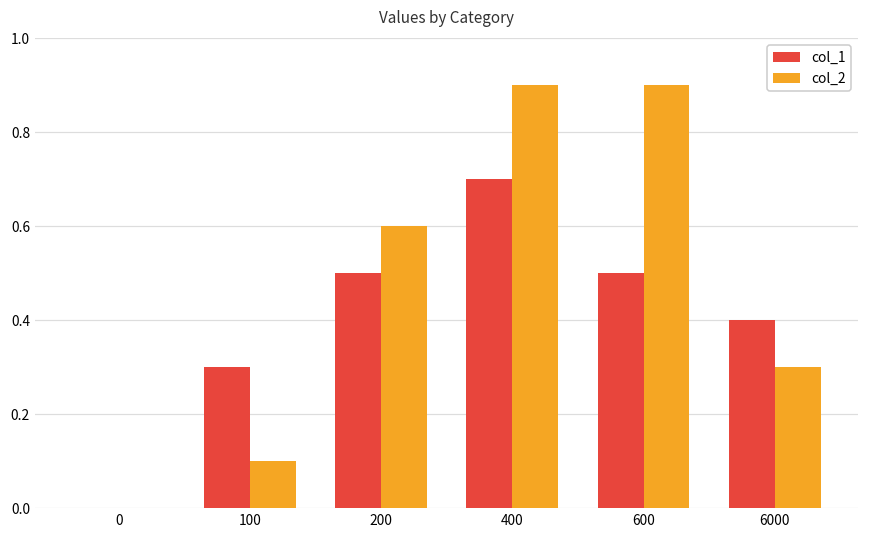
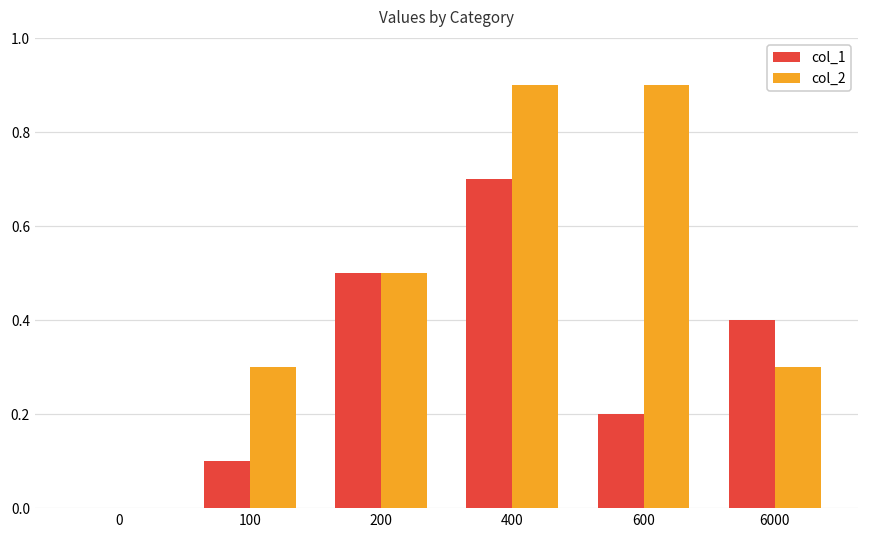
col_1, 100: 0.3 -> 0.1
col_2, 100: 0.1 -> 0.3
col_2, 200: 0.6 -> 0.5
col_1, 600: 0.5 -> 0.2
